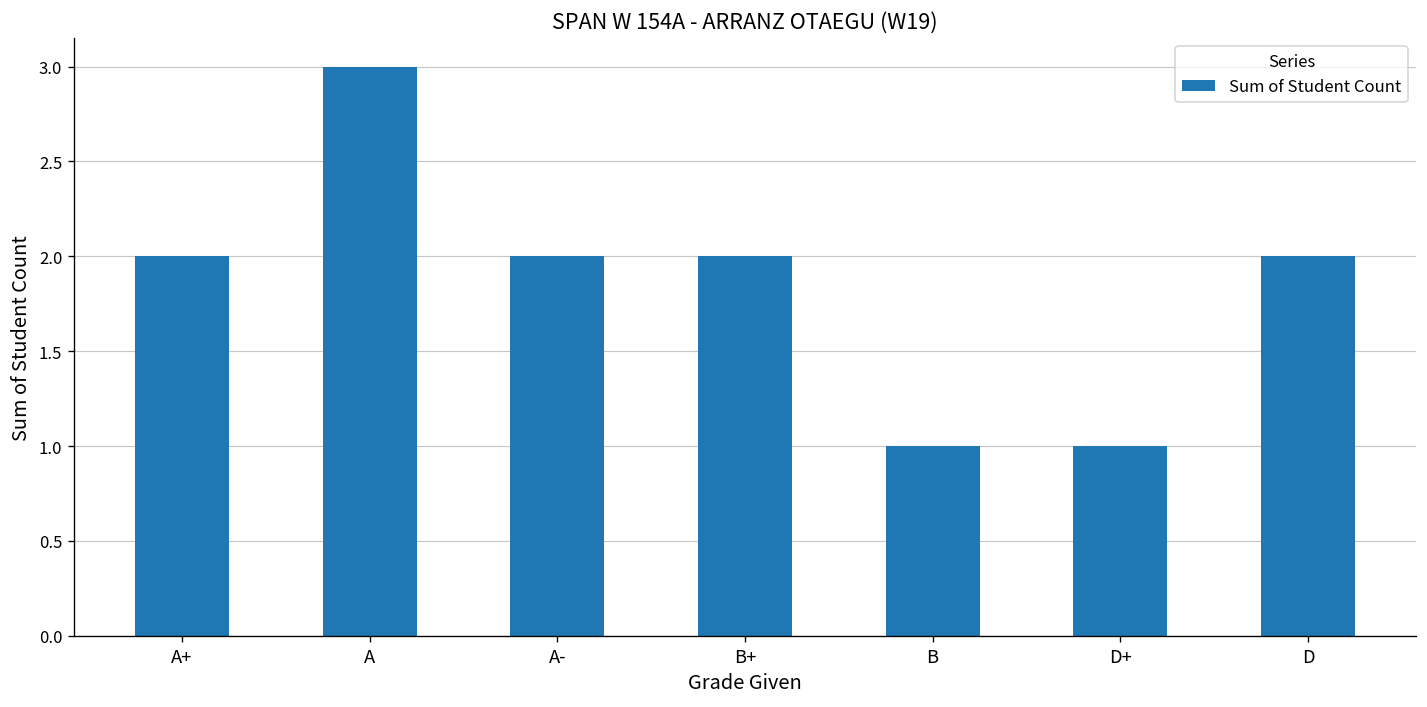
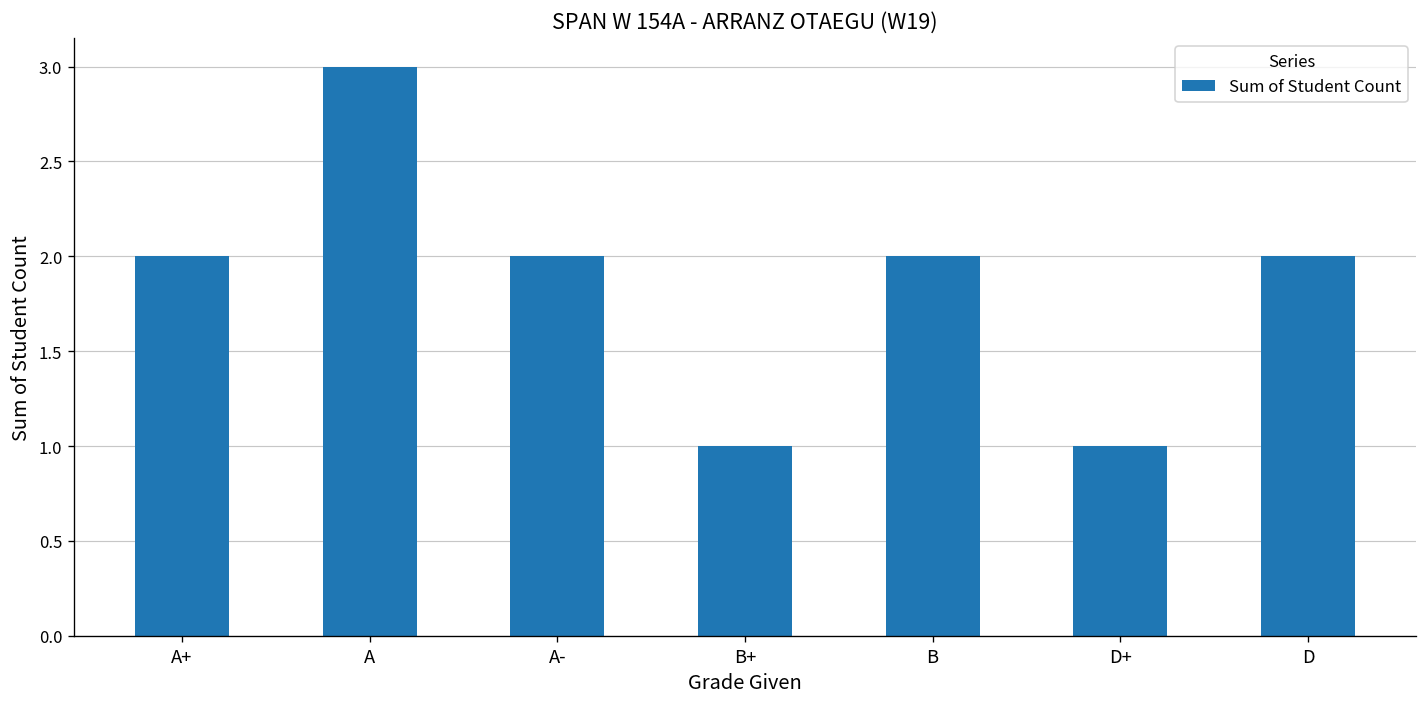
B+: 2 -> 1
B: 1 -> 2
